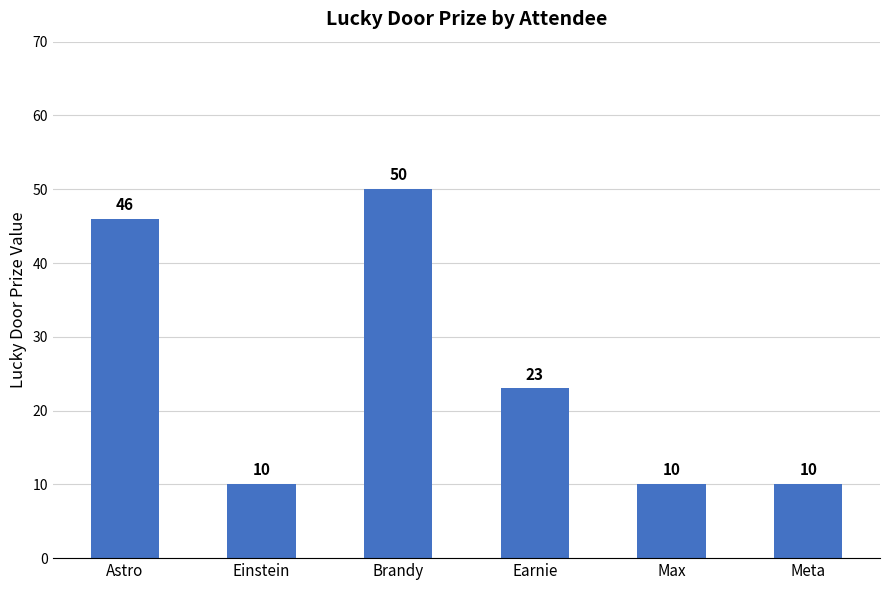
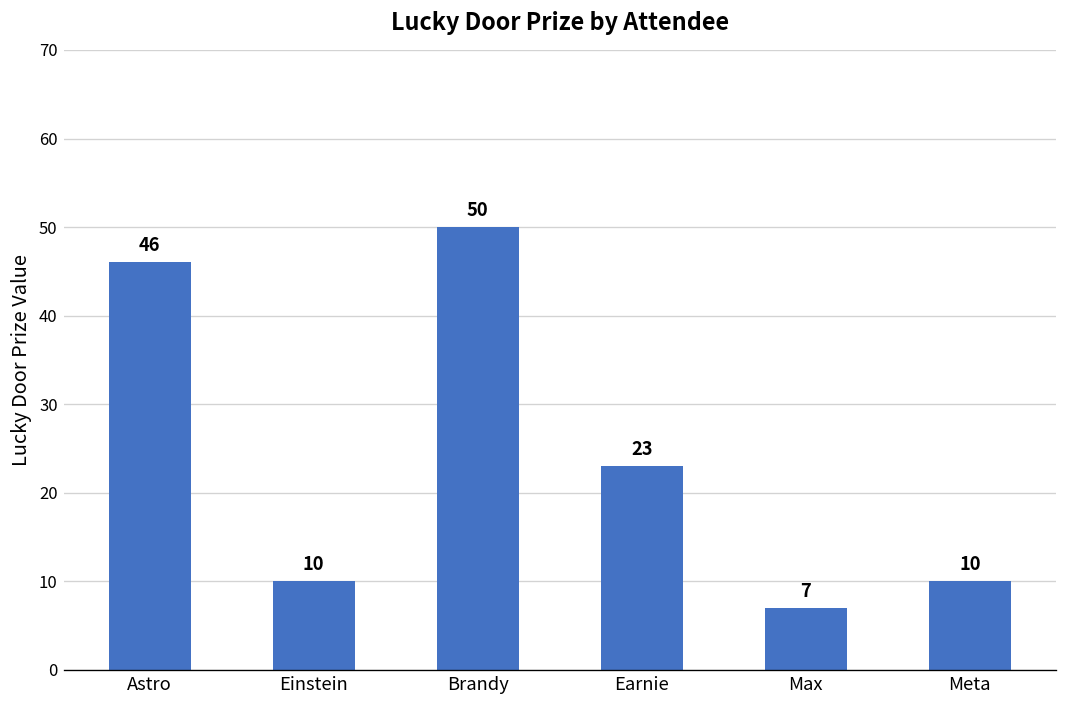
Max: 10 -> 7
